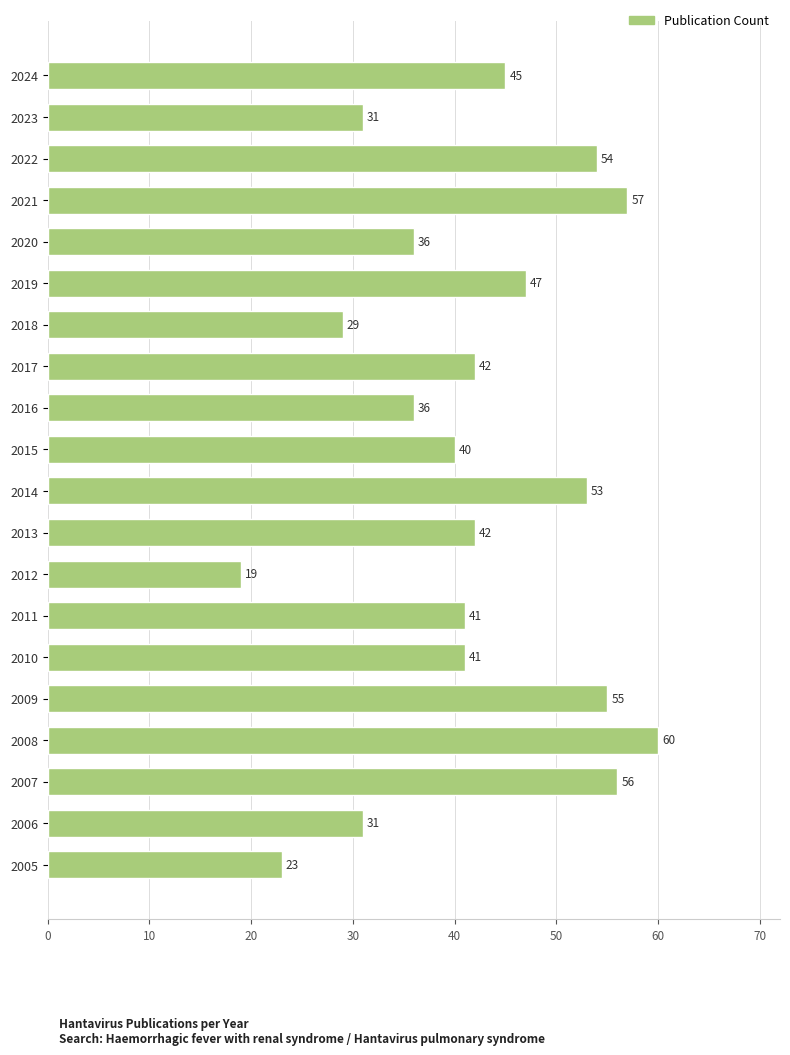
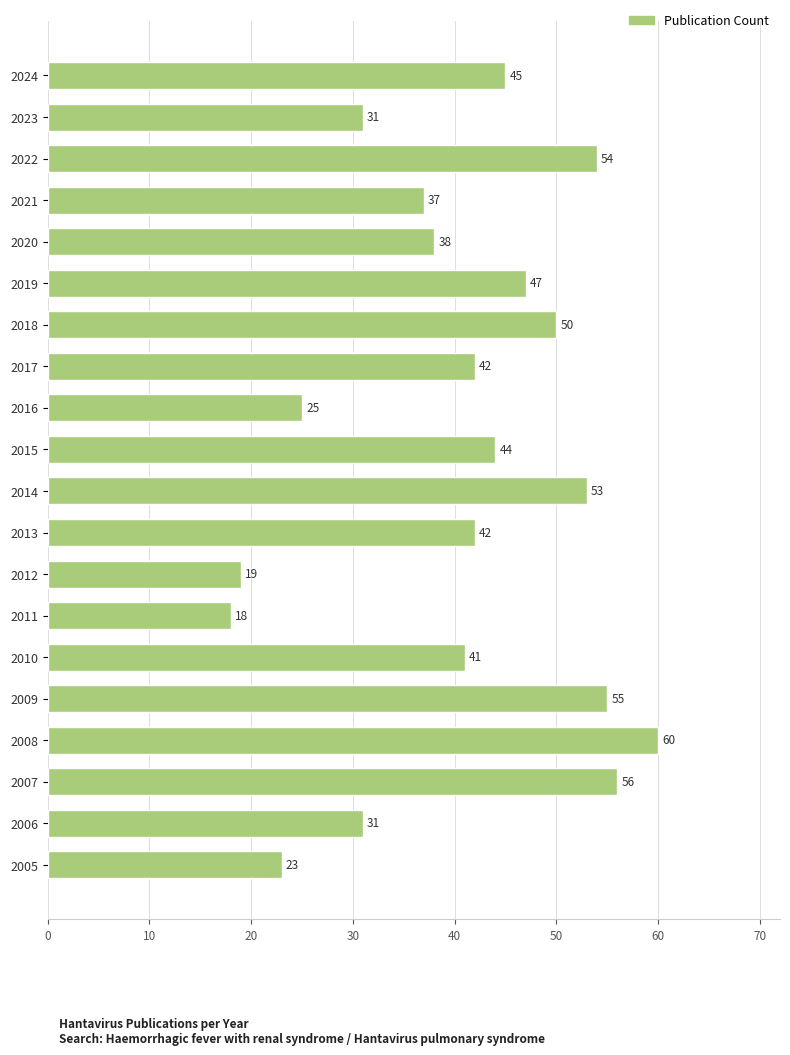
2021: 57 -> 37
2020: 36 -> 38
2018: 29 -> 50
2016: 36 -> 25
2015: 40 -> 44
2011: 41 -> 18
